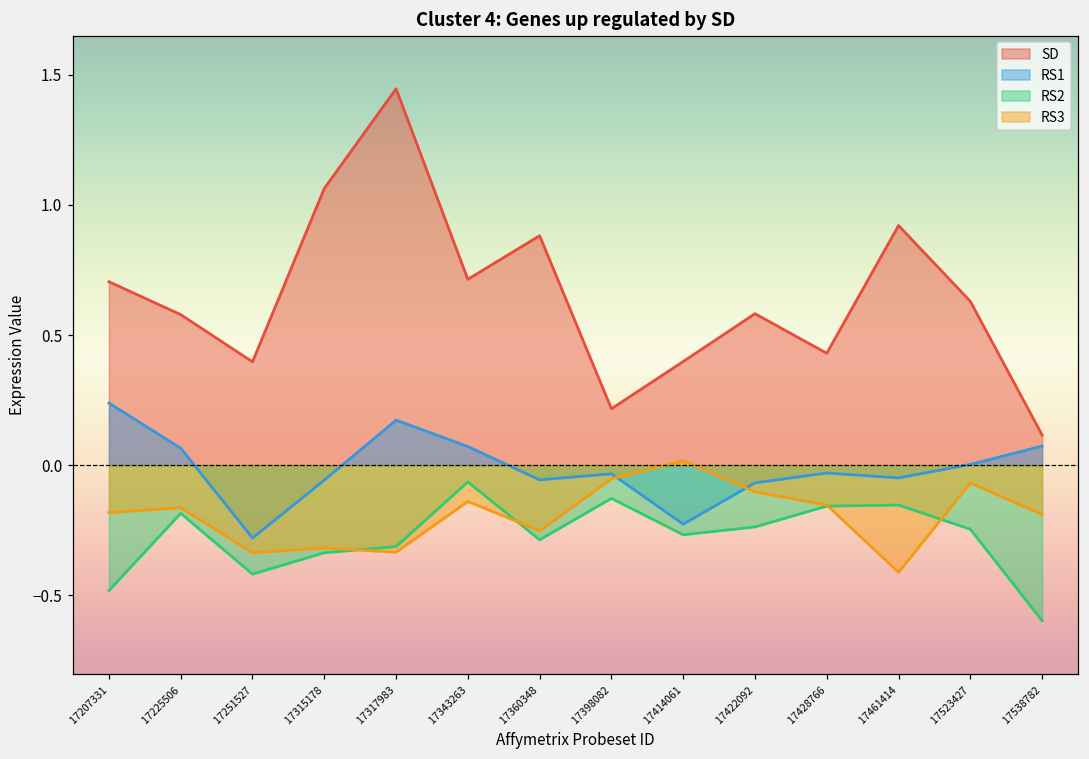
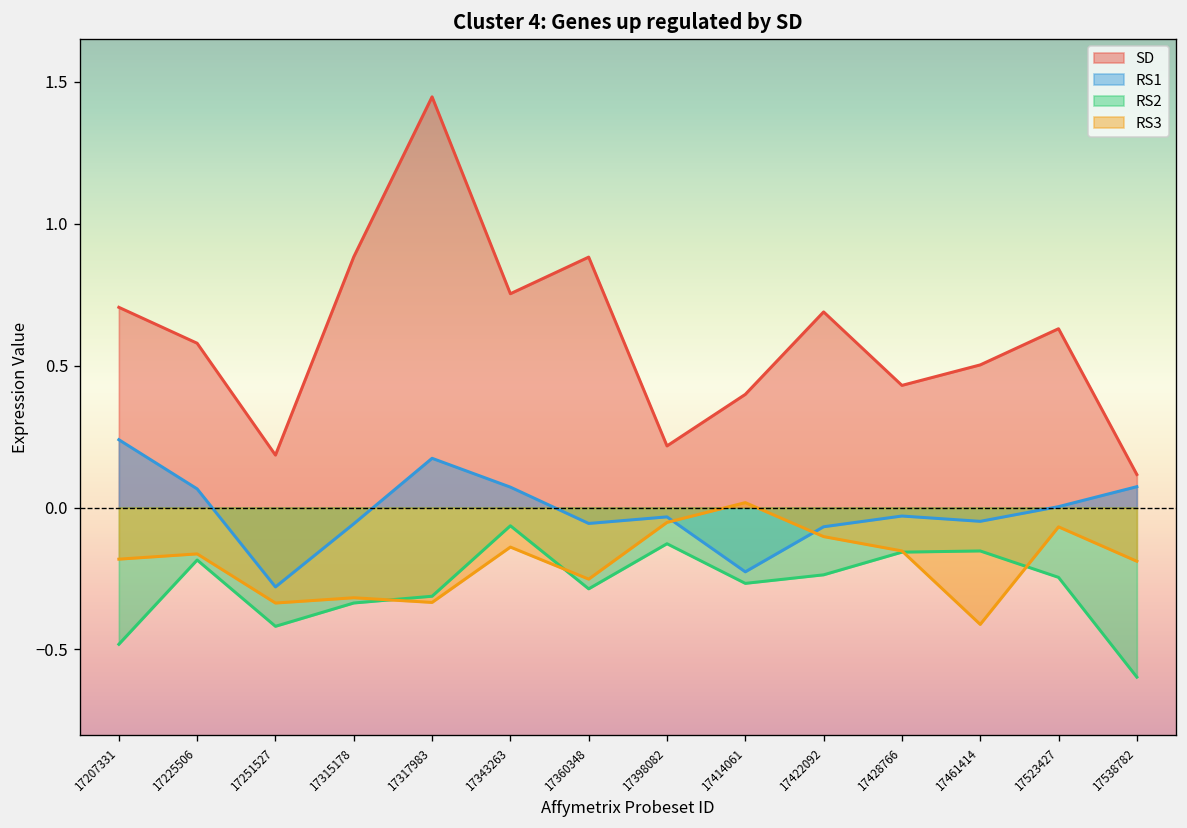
SD, 17251527: 0.40 -> 0.18
SD, 17315178: 1.06 -> 0.88
SD, 17343263: 0.71 -> 0.75
SD, 17422092: 0.58 -> 0.69
SD, 17461414: 0.92 -> 0.50
